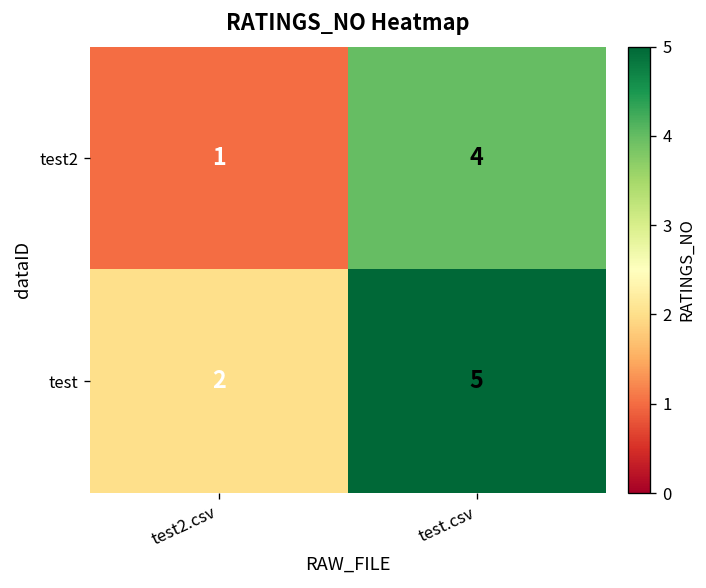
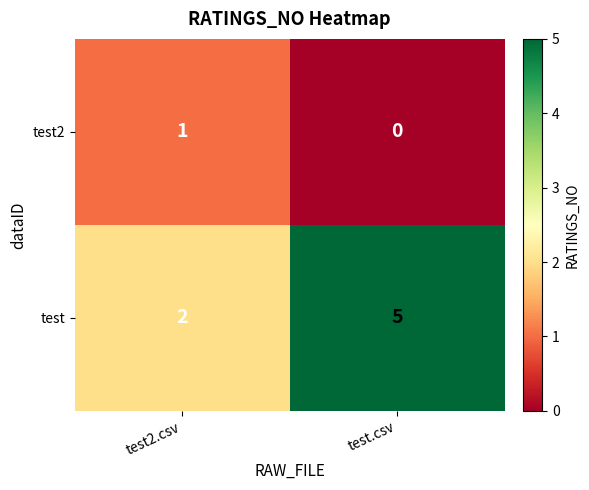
test2, test.csv: 4 -> 0
